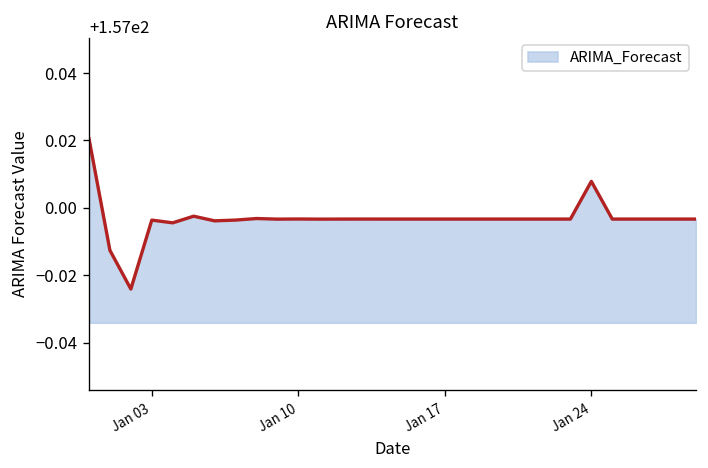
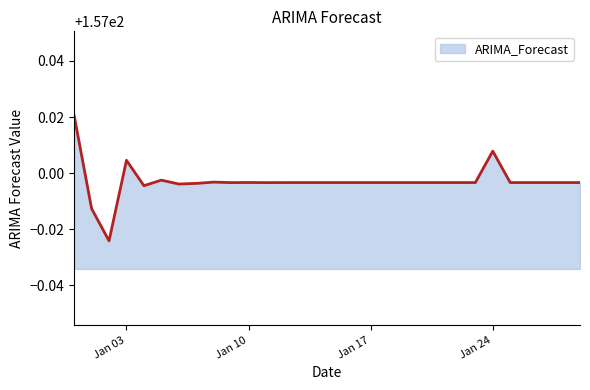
Jan 03: 156.996 -> 157.005
